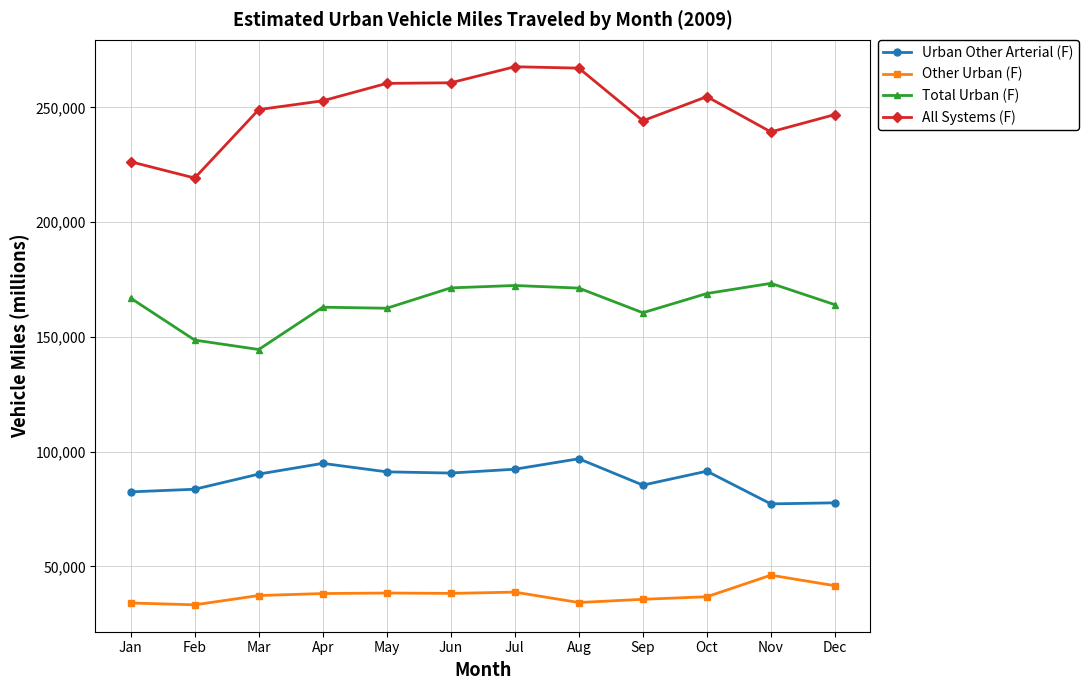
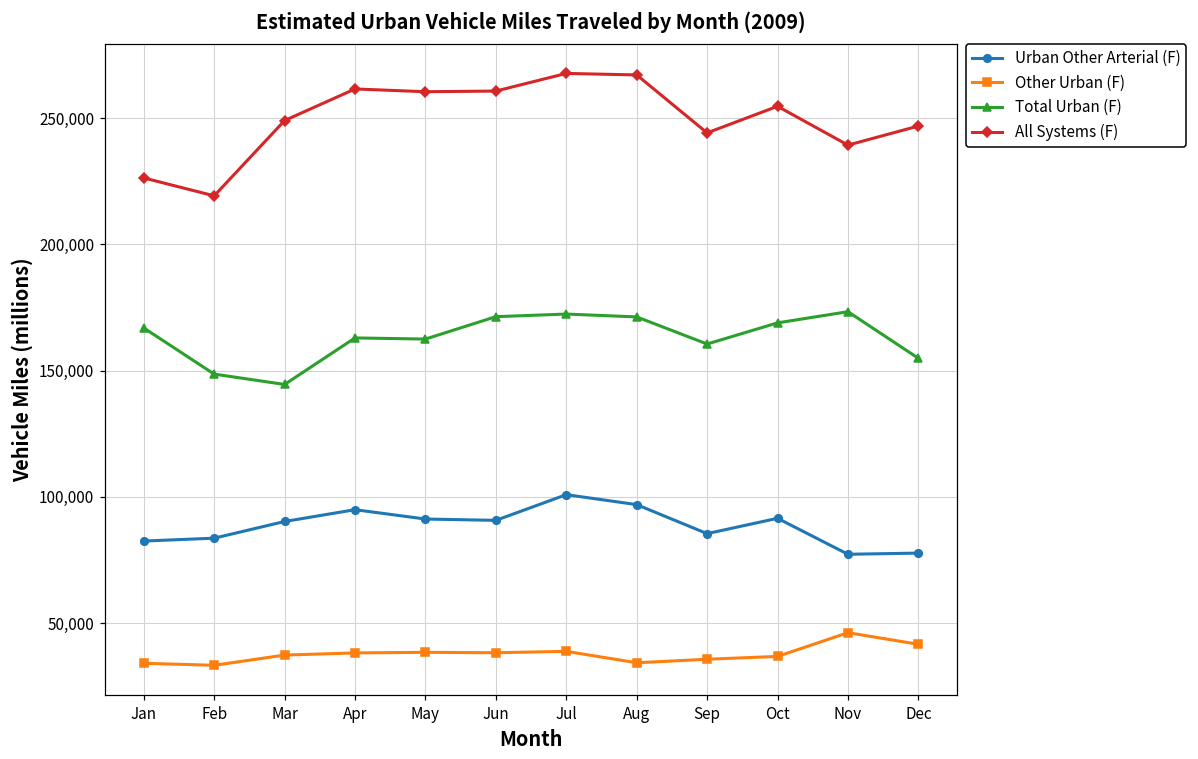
All Systems (F), Apr: 253,000 -> 262,000
Urban Other Arterial (F), Jul: 92,000 -> 101,000
Total Urban (F), Dec: 164,000 -> 155,000
